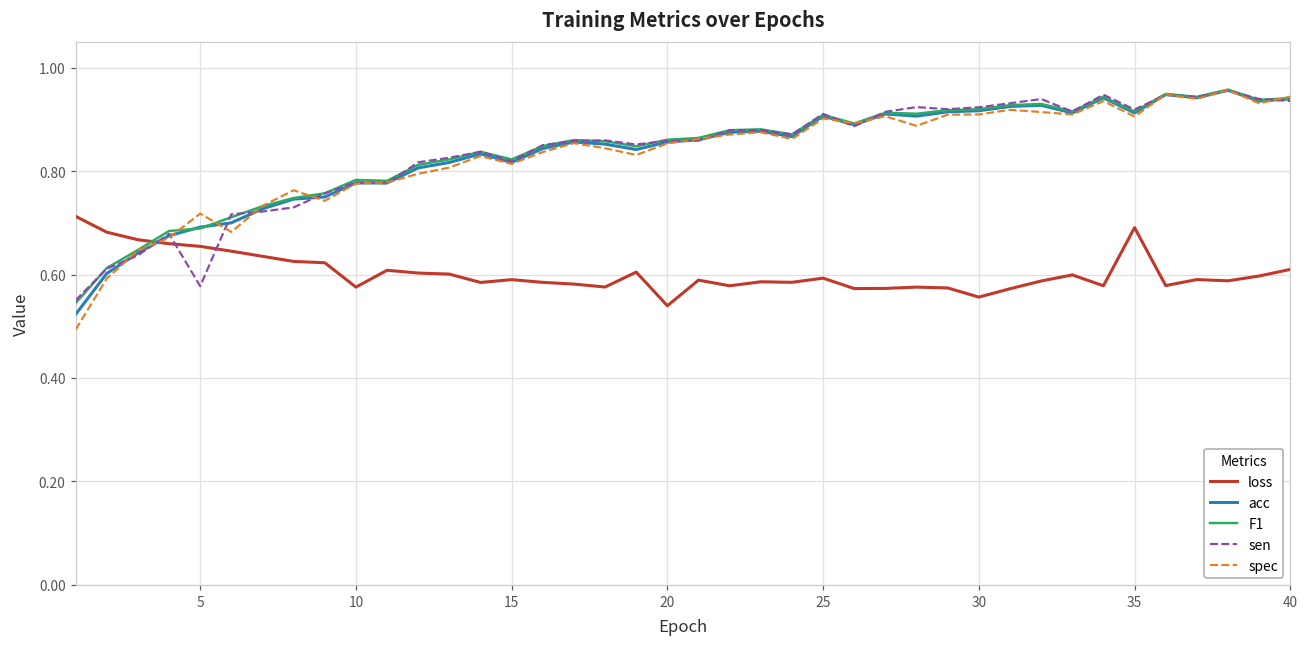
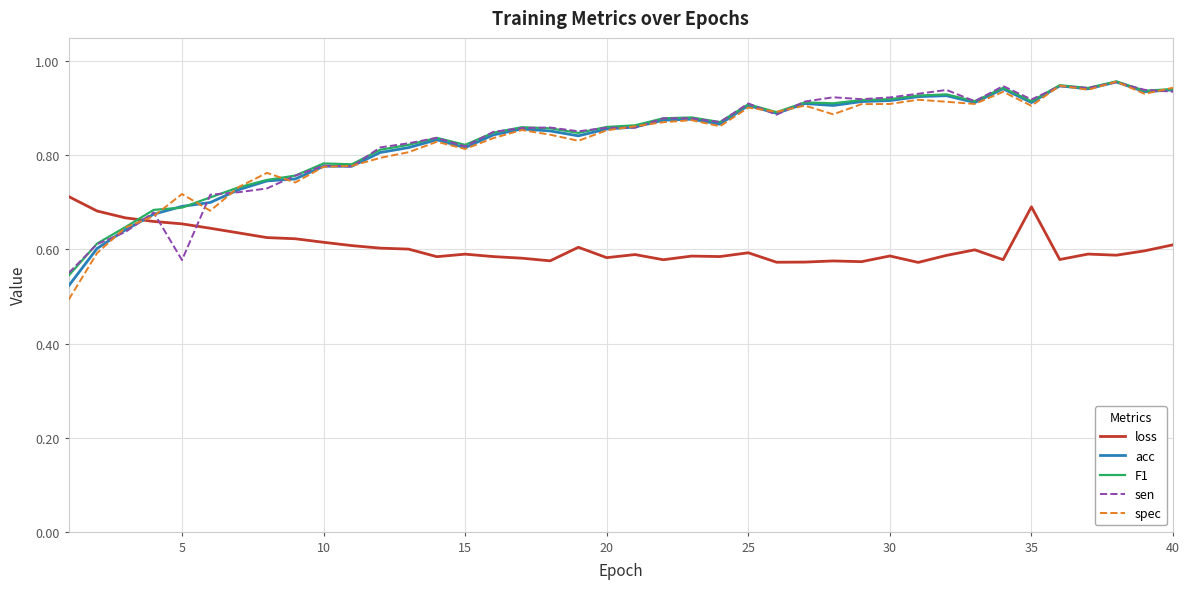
loss, 10: 0.58 -> 0.62
loss, 20: 0.54 -> 0.58
loss, 30: 0.56 -> 0.59
